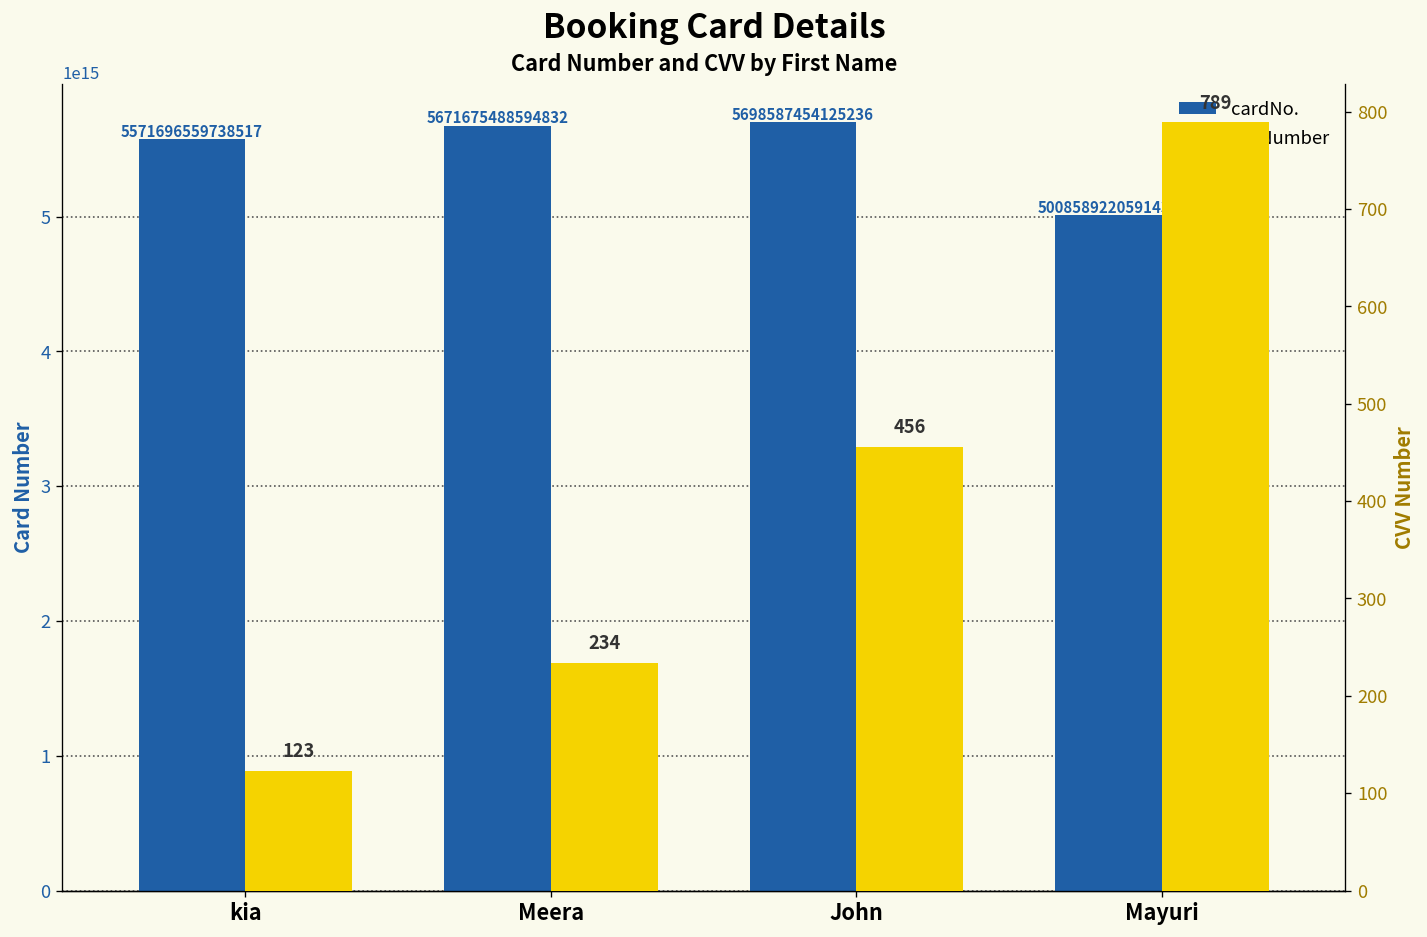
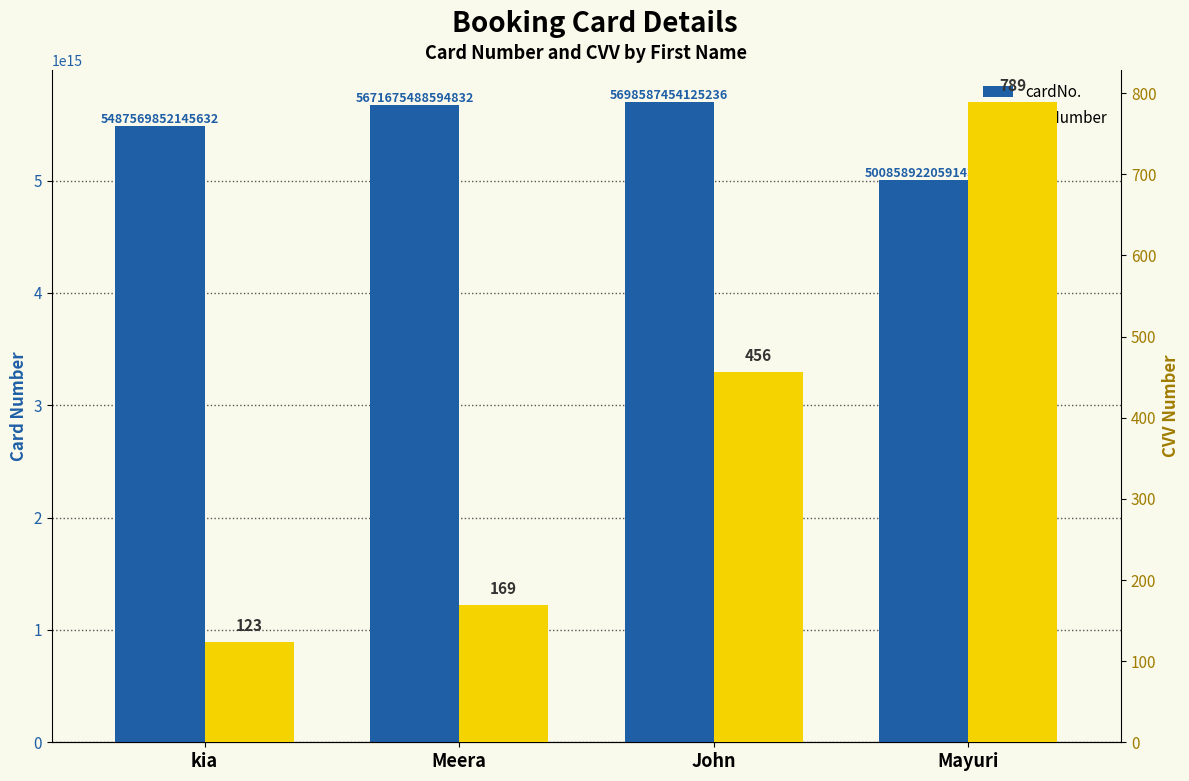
cardNo., kia: 5571696559738517 -> 5487569852145632
cvvNumber, Meera: 234 -> 169
